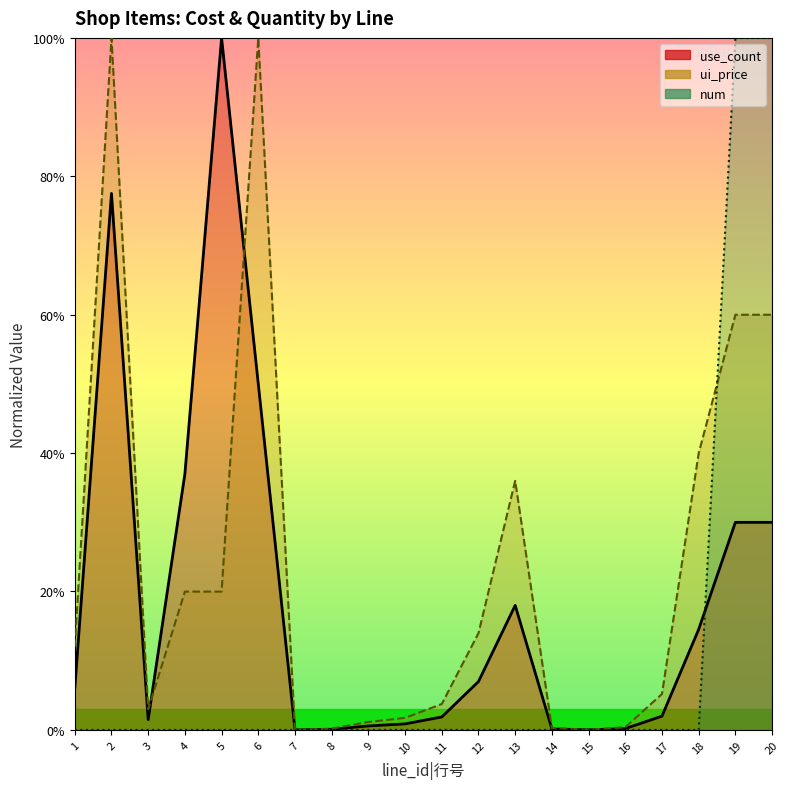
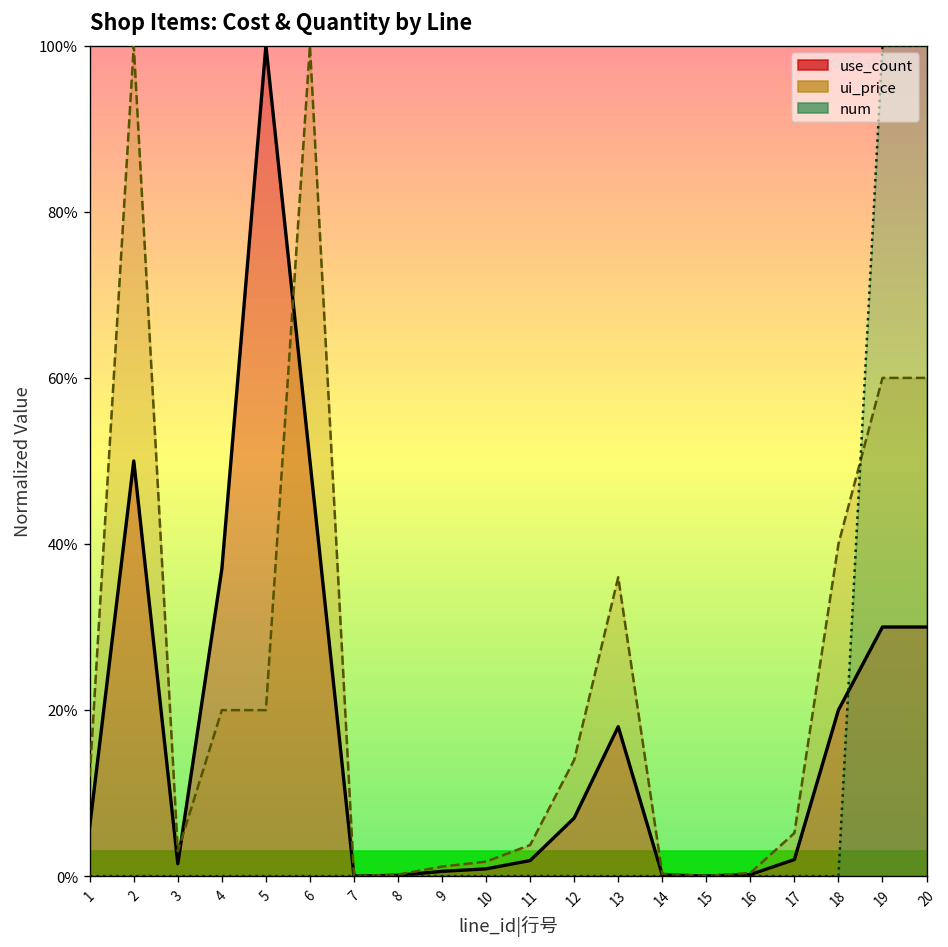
use_count, 2: 78% -> 50%
use_count, 18: 15% -> 20%
